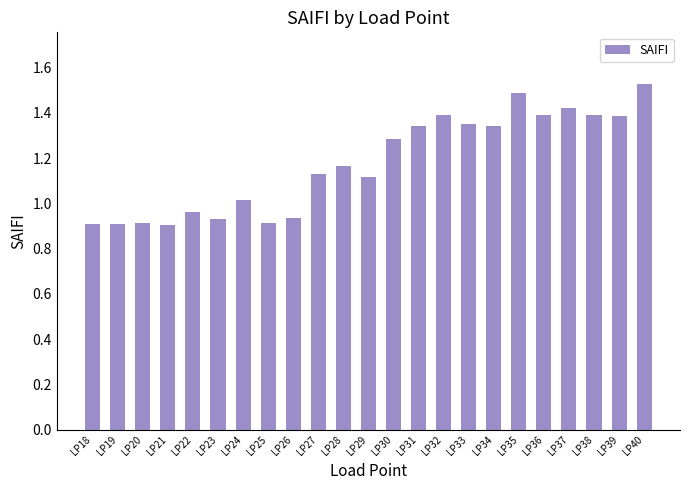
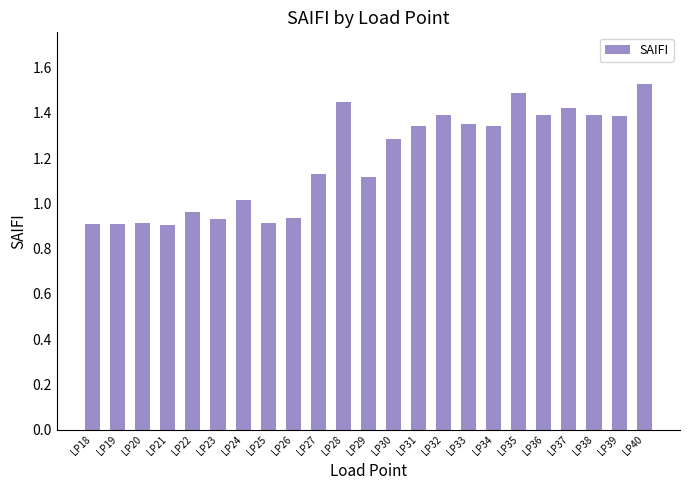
LP28: 1.16 -> 1.45
